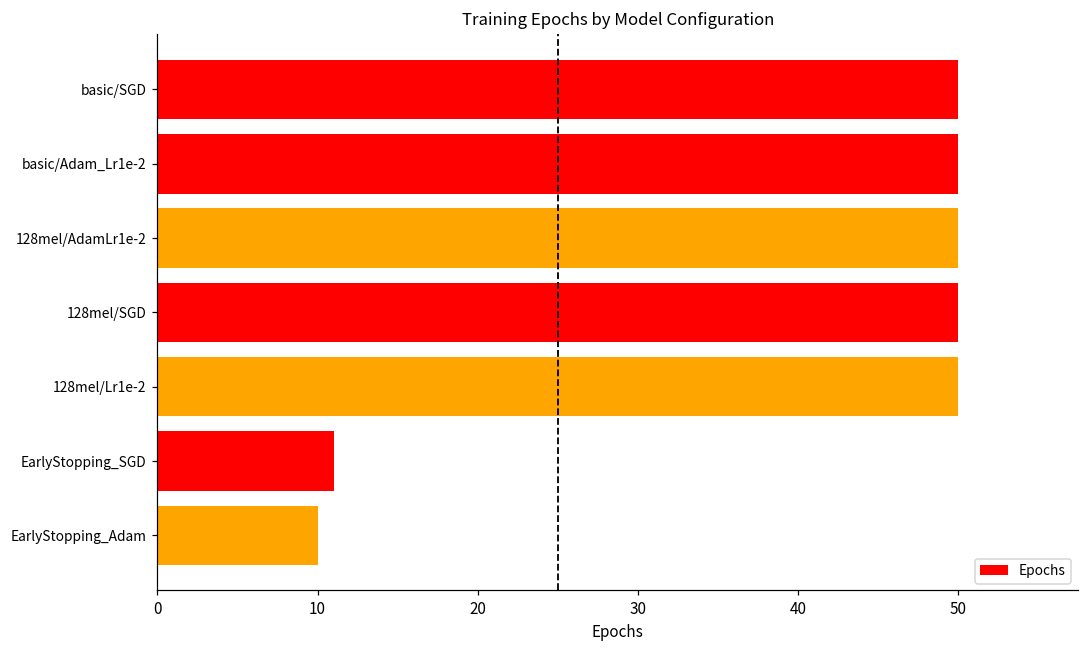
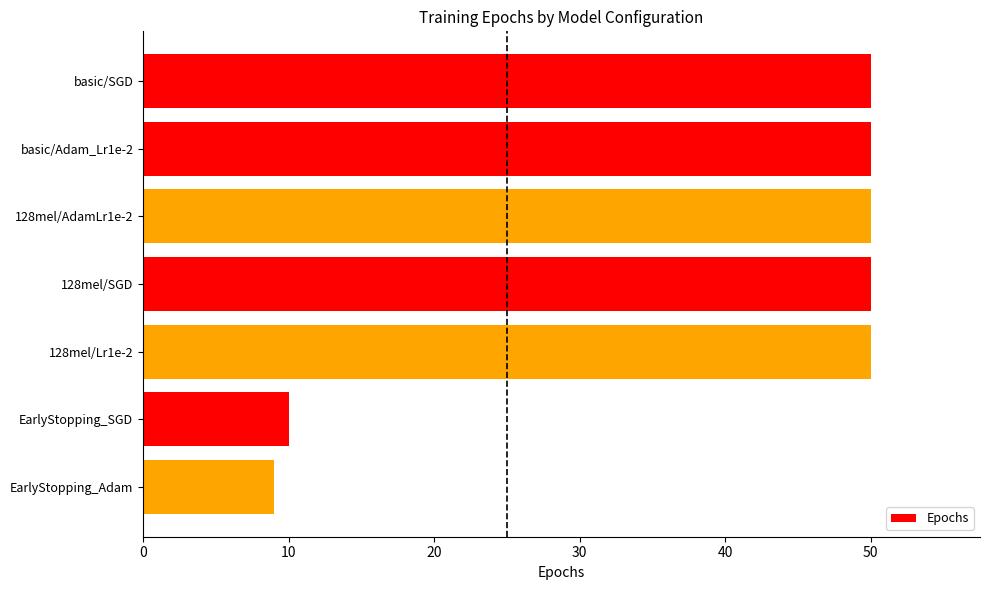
EarlyStopping_SGD: 11 -> 10
EarlyStopping_Adam: 10 -> 9
